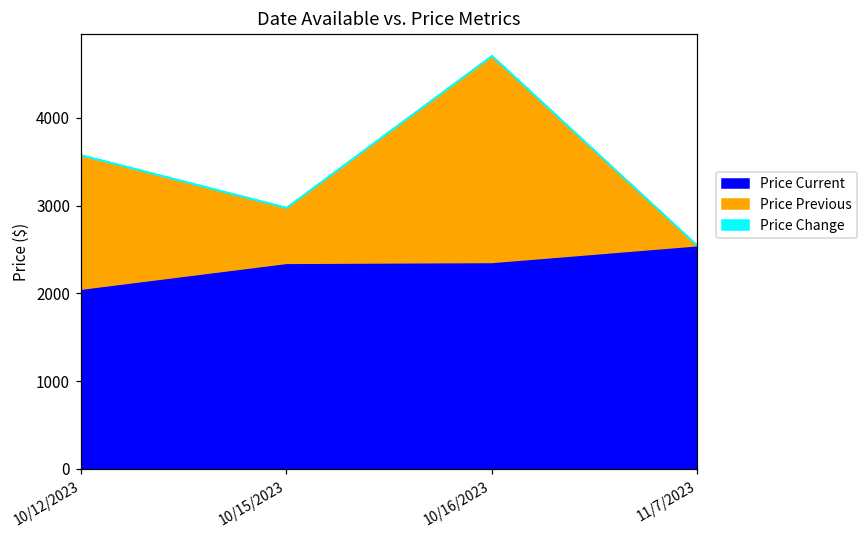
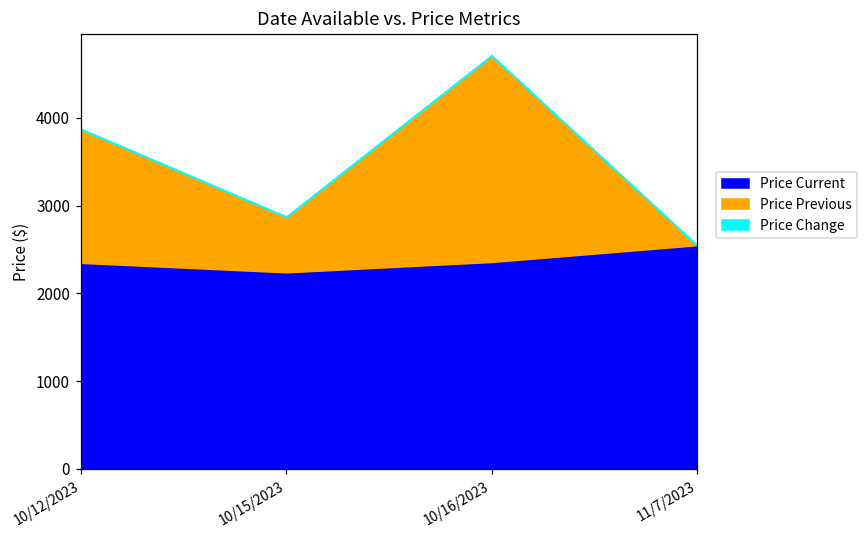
Price Current, 10/12/2023: 2100 -> 2300
Price Current, 10/15/2023: 2300 -> 2200
